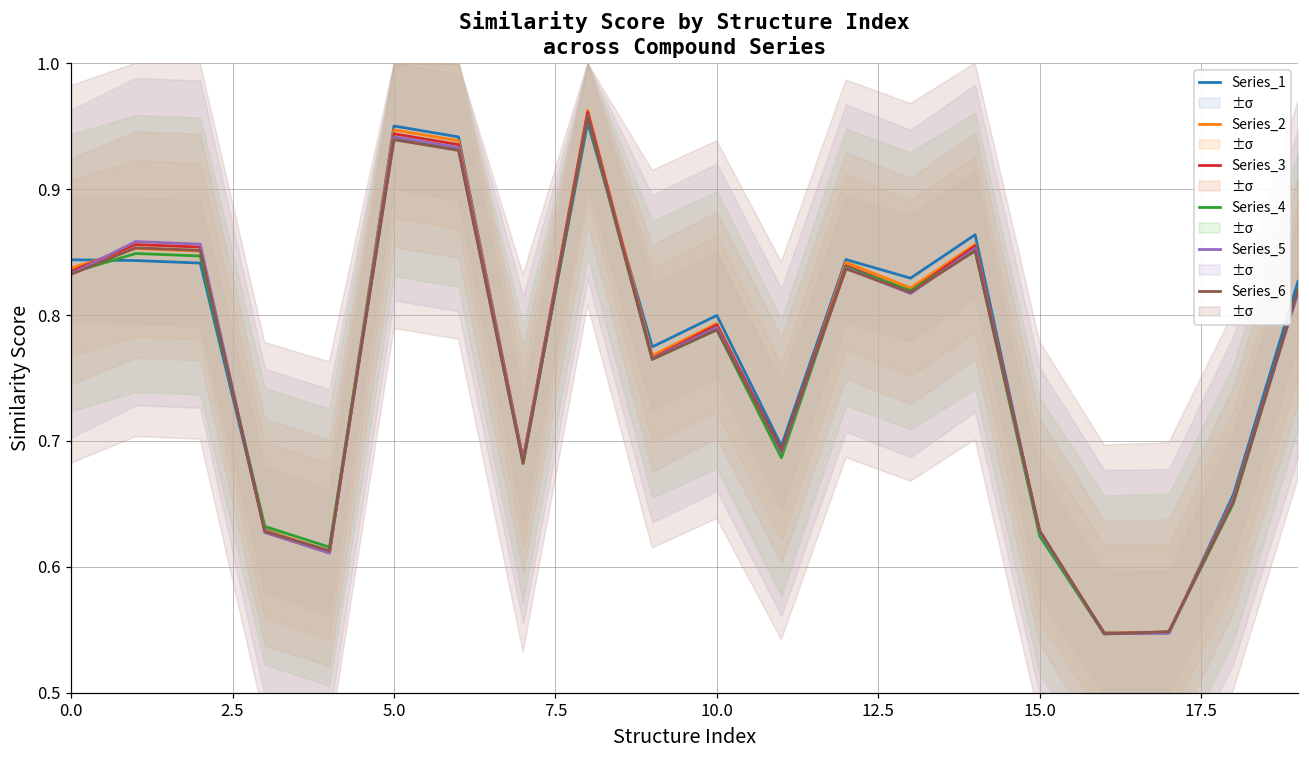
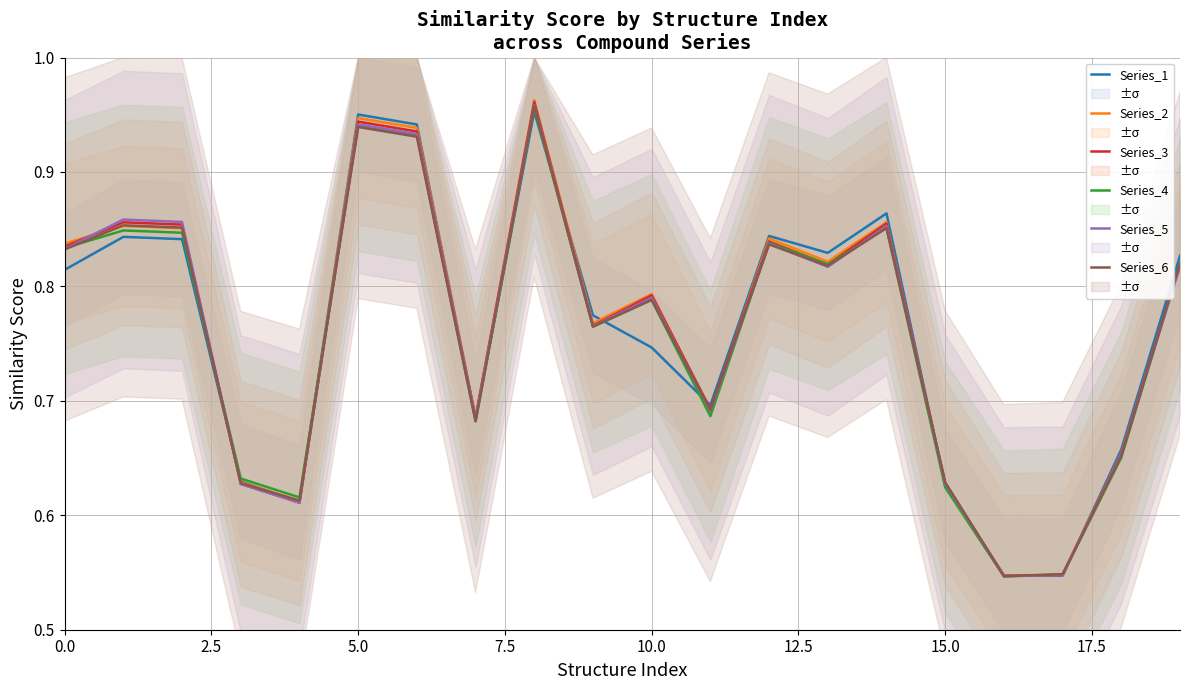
Series_1, 0.0: 0.844 -> 0.815
Series_1, 10.0: 0.800 -> 0.747
